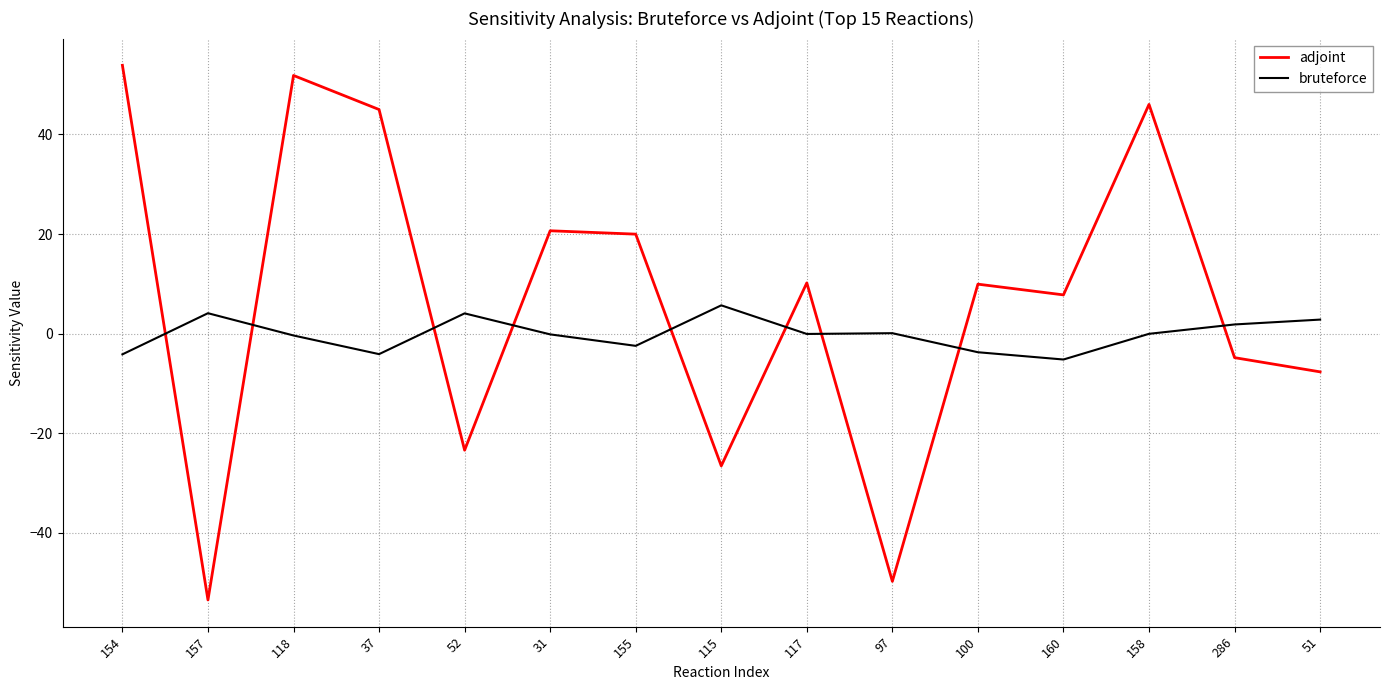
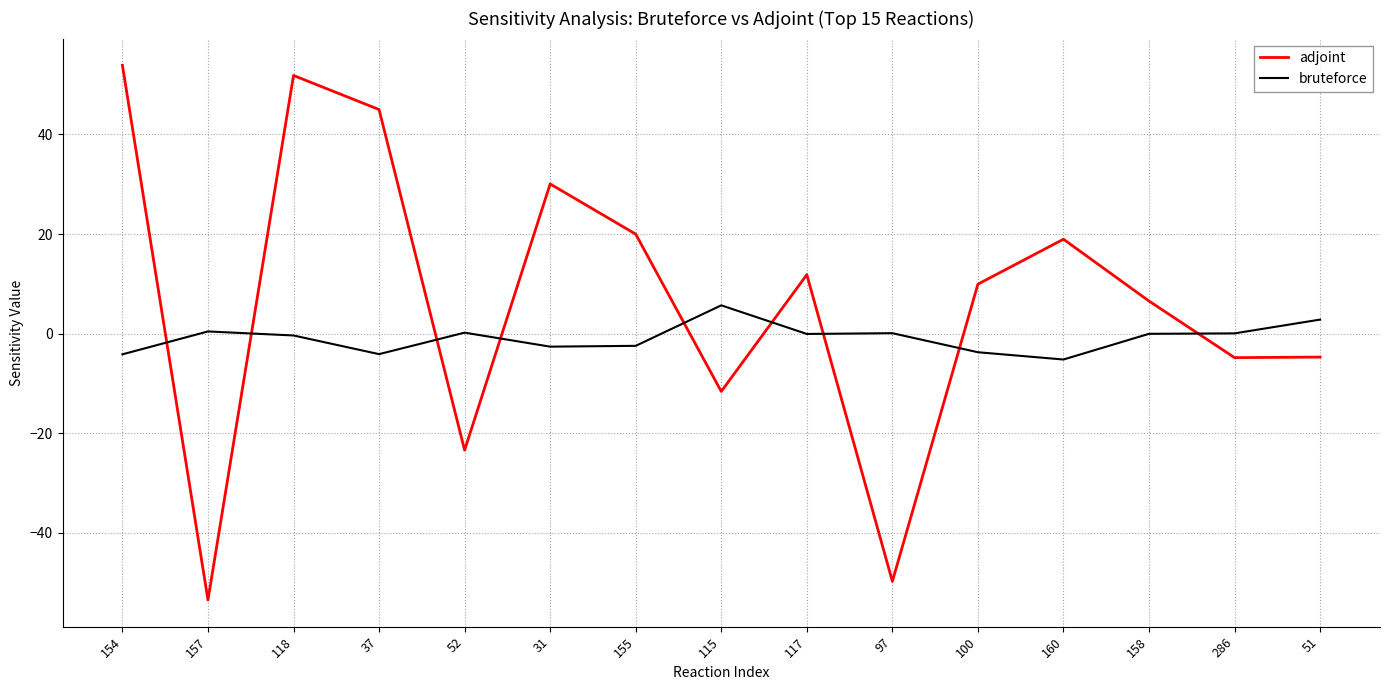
bruteforce, 157: 4 -> 0
bruteforce, 52: 4 -> 0
adjoint, 31: 21 -> 30
bruteforce, 31: 0 -> -3
adjoint, 115: -27 -> -12
adjoint, 117: 10 -> 12
adjoint, 160: 8 -> 19
adjoint, 158: 46 -> 7
bruteforce, 286: 2 -> 0
adjoint, 51: -8 -> -5
